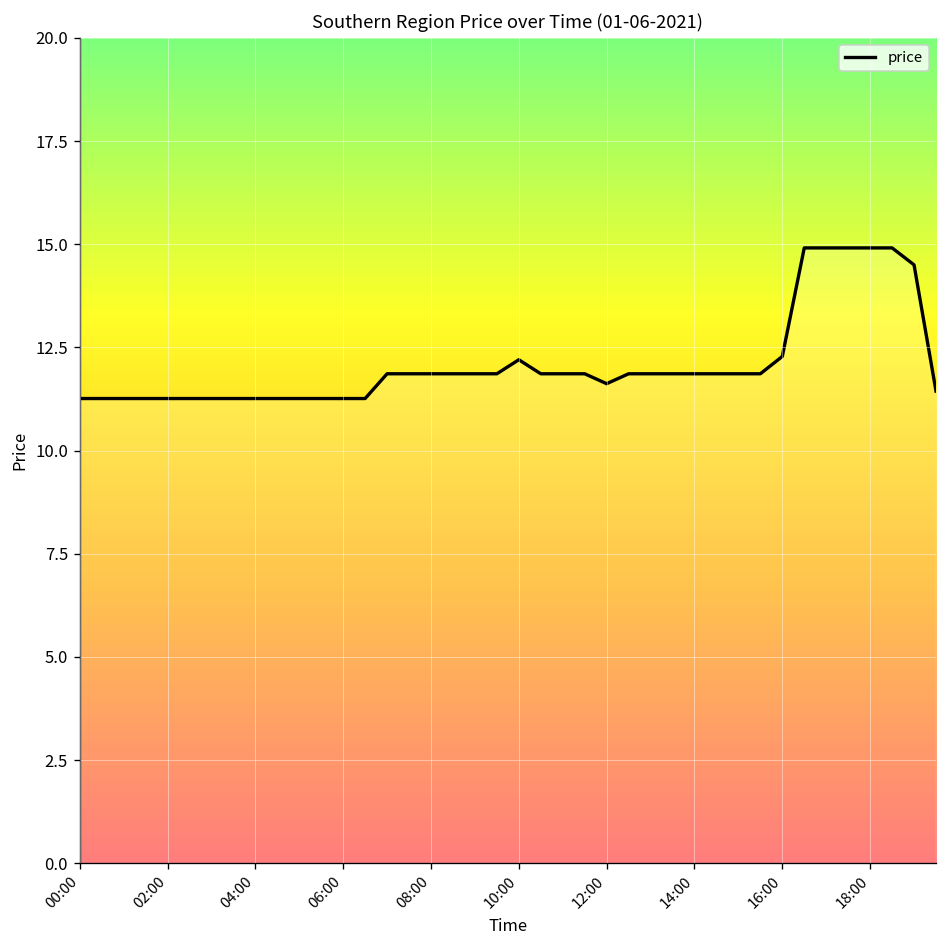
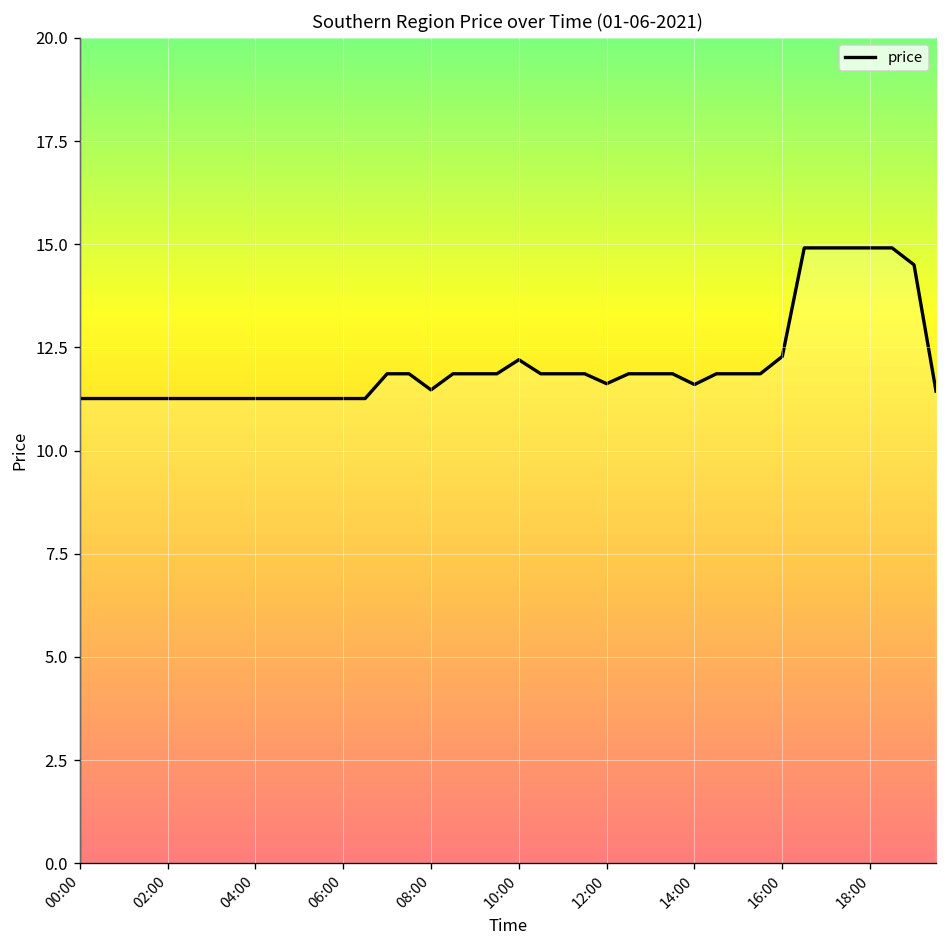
08:00: 11.9 -> 11.5
14:00: 11.9 -> 11.6
